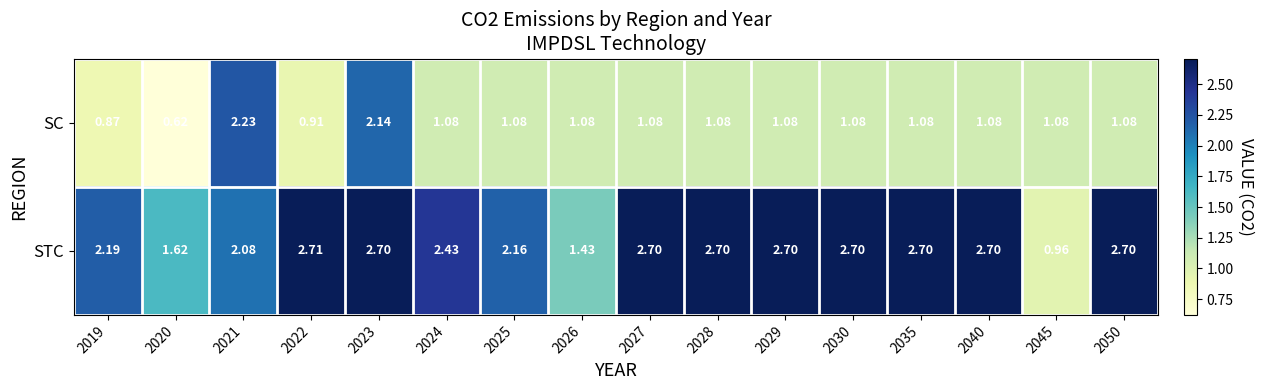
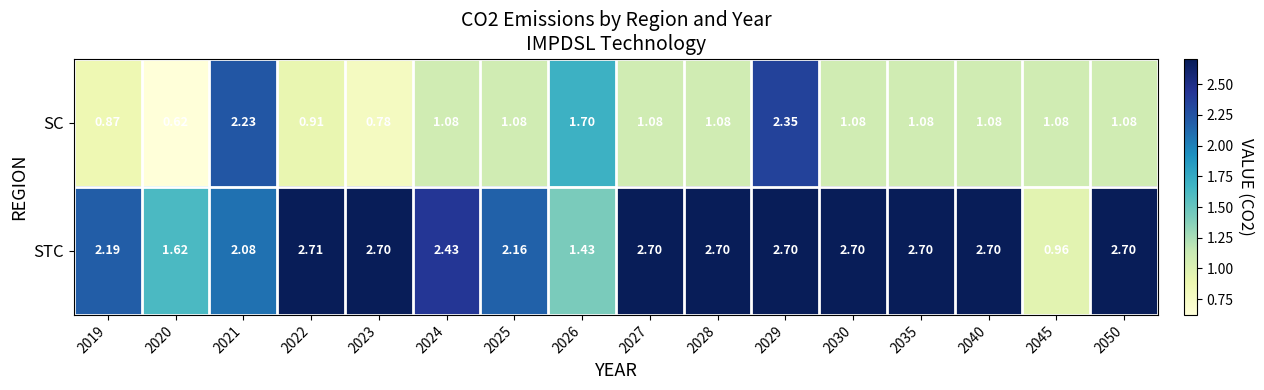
SC, 2023: 2.14 -> 0.78
SC, 2026: 1.08 -> 1.70
SC, 2029: 1.08 -> 2.35
